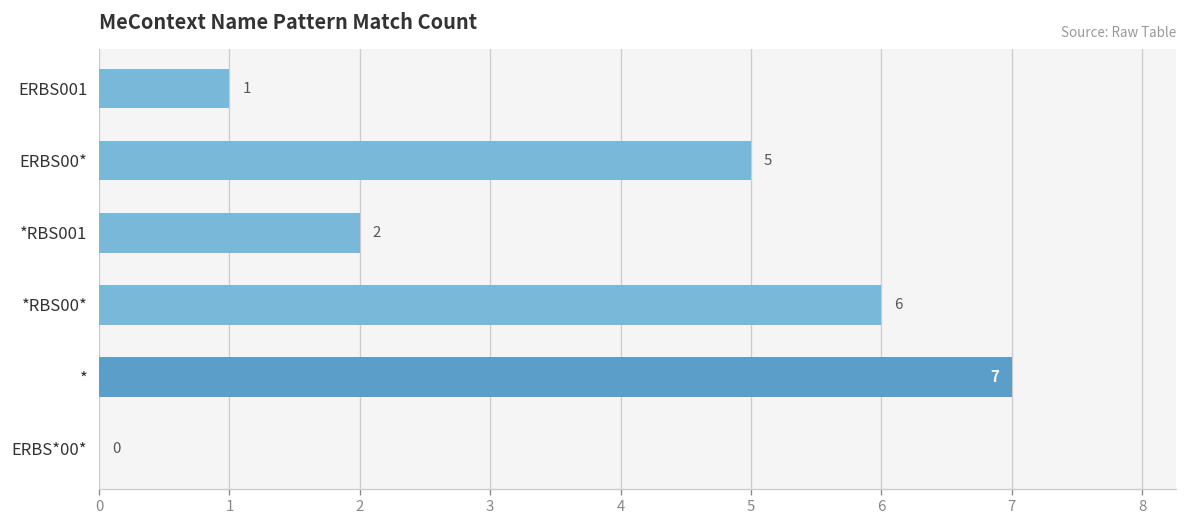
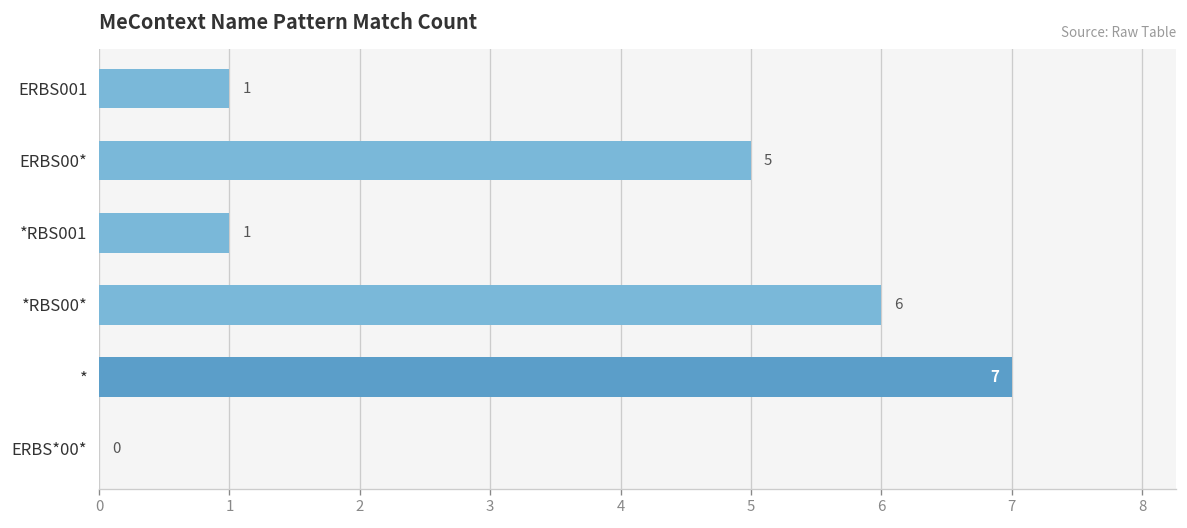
*RBS001: 2 -> 1
